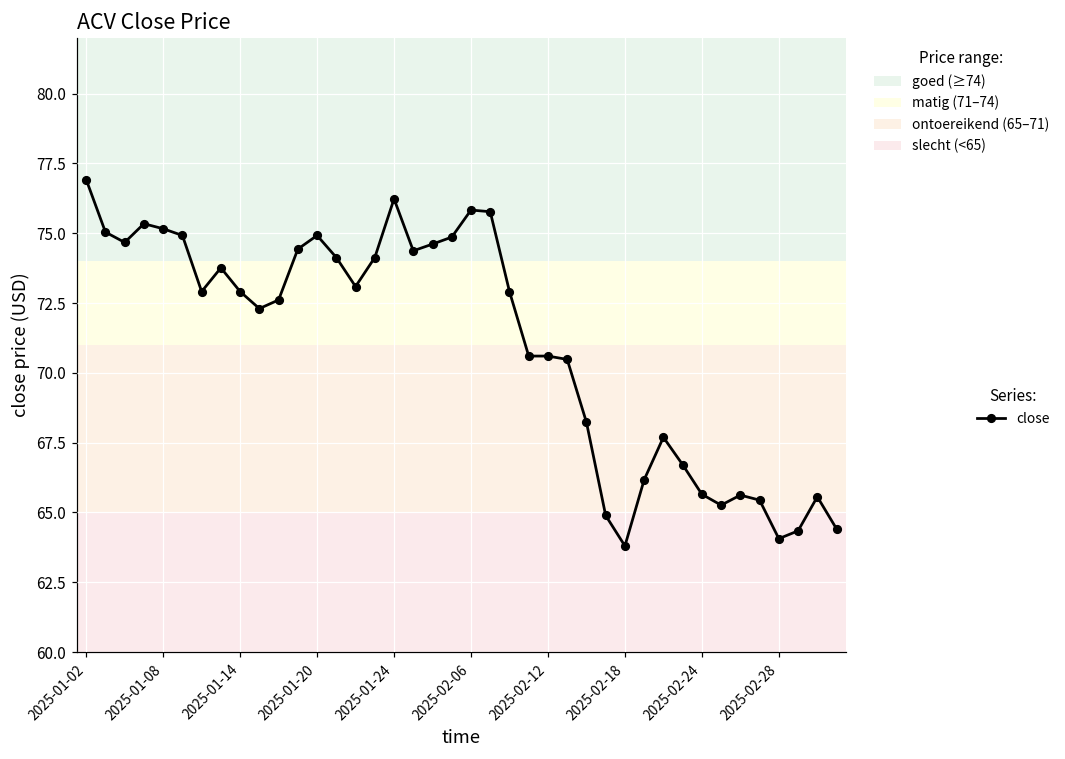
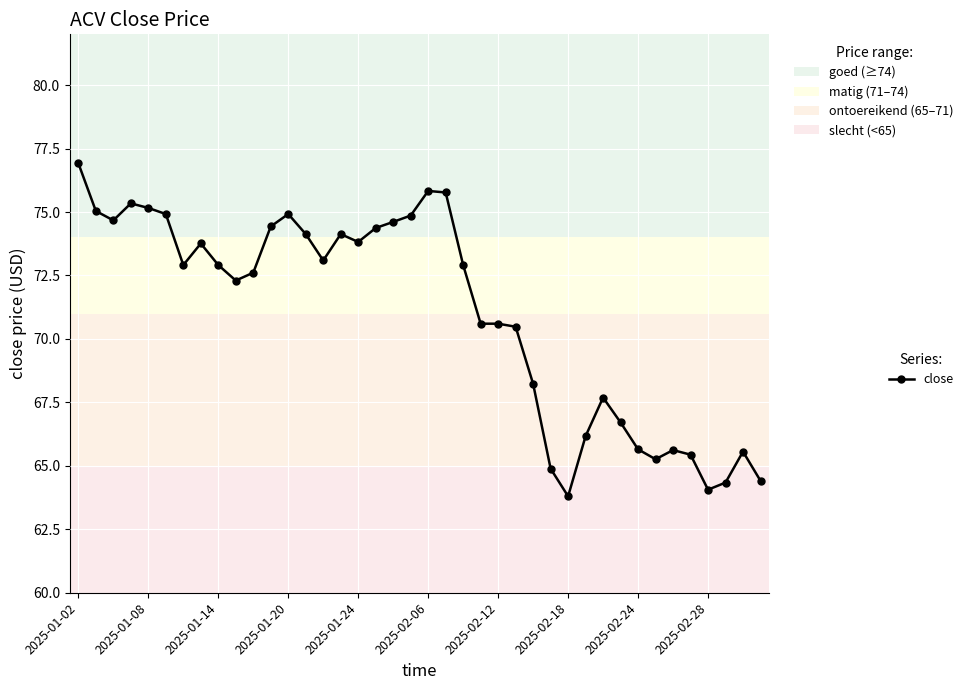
2025-01-24: 76.2 -> 73.8
